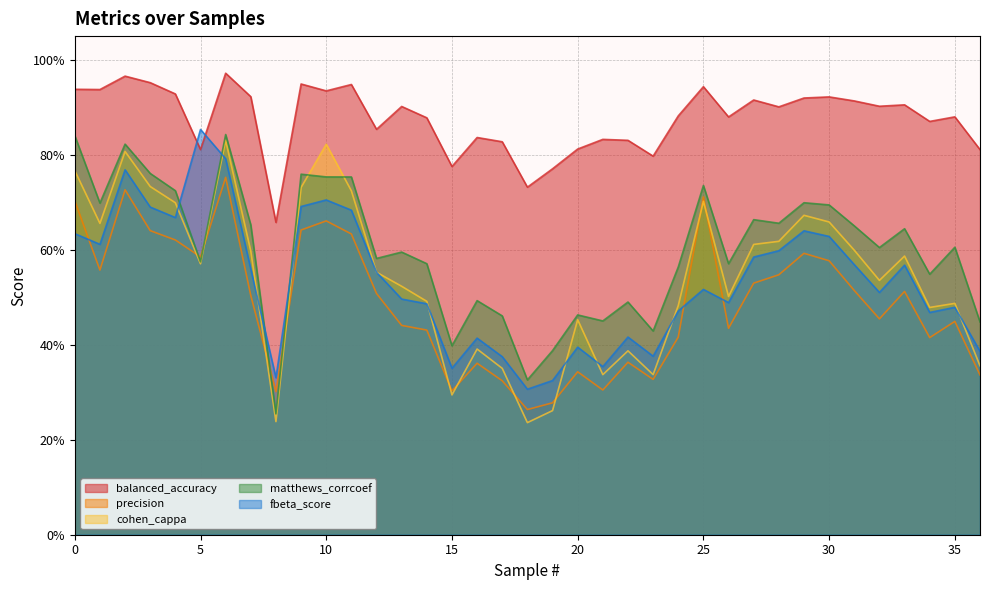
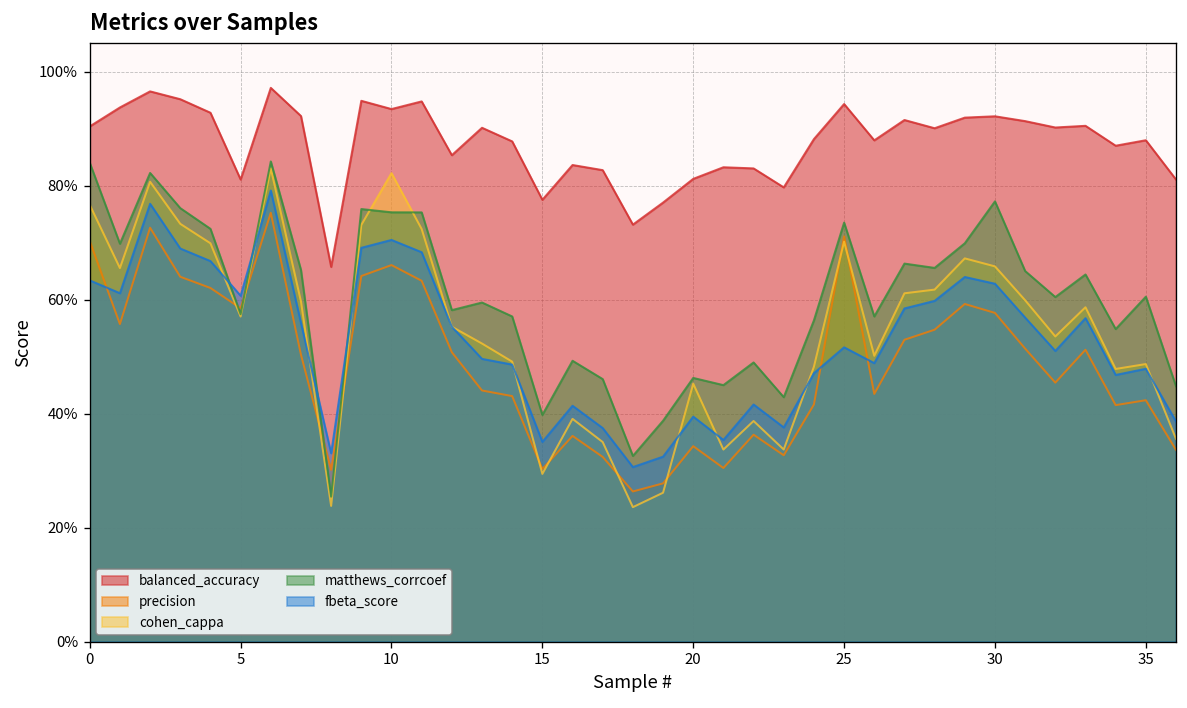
balanced_accuracy, 0: 94% -> 90%
fbeta_score, 5: 85% -> 61%
matthews_corrcoef, 30: 69% -> 77%
precision, 35: 45% -> 42%
